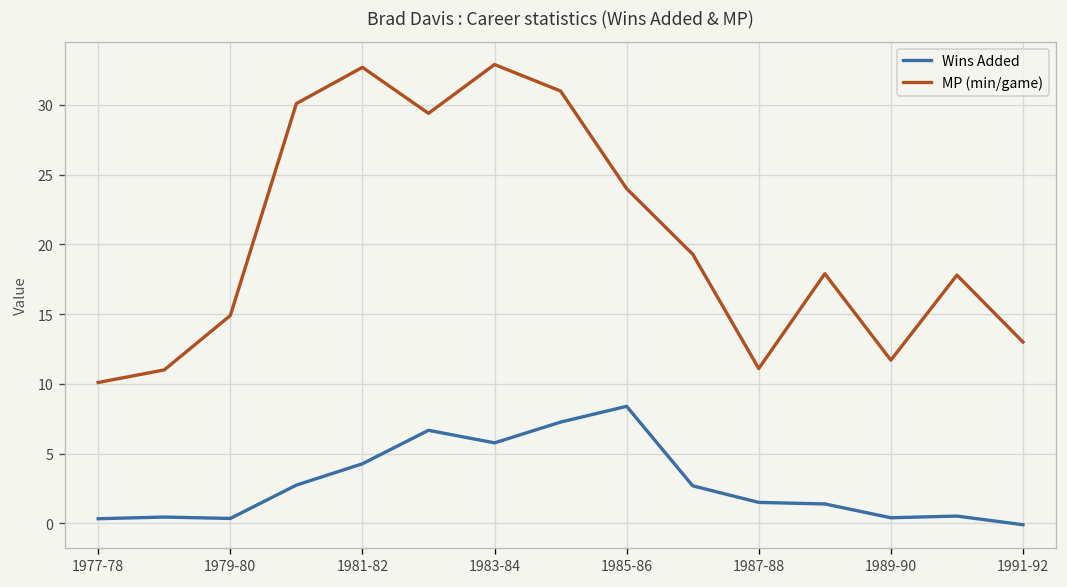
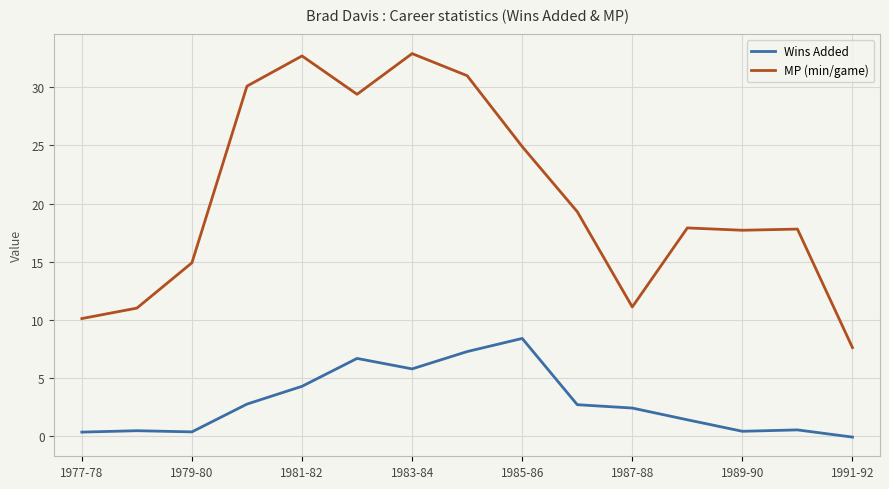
MP (min/game), 1985-86: 24.0 -> 24.9
Wins Added, 1987-88: 1.5 -> 2.4
MP (min/game), 1989-90: 11.7 -> 17.7
MP (min/game), 1991-92: 13.0 -> 7.6
